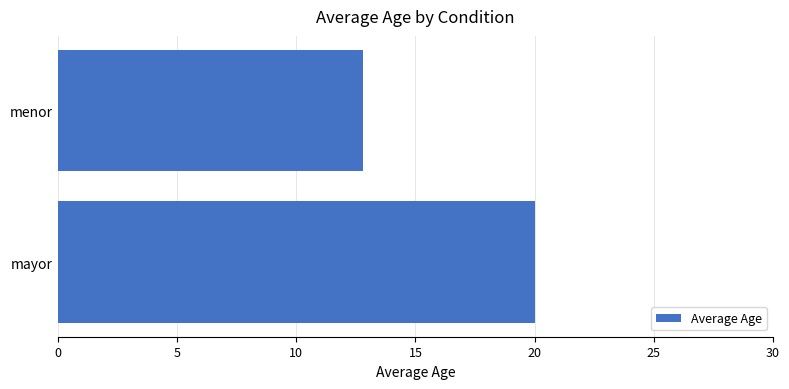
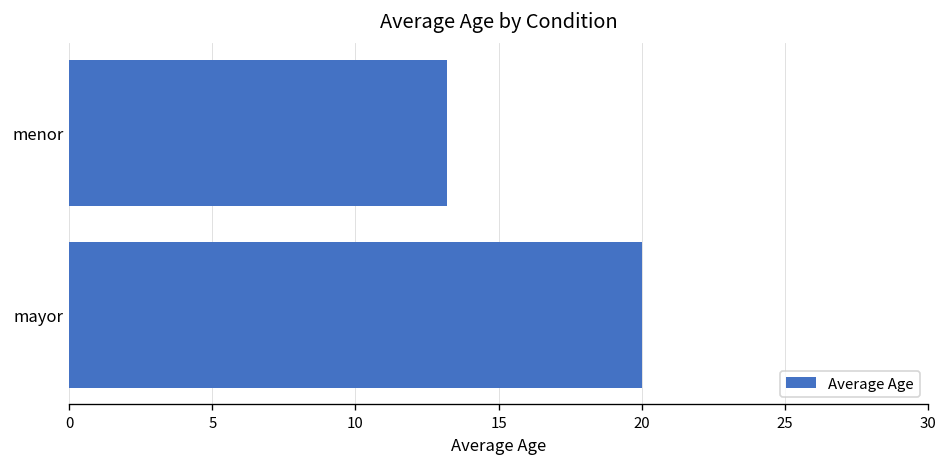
menor: 12.8 -> 13.2
